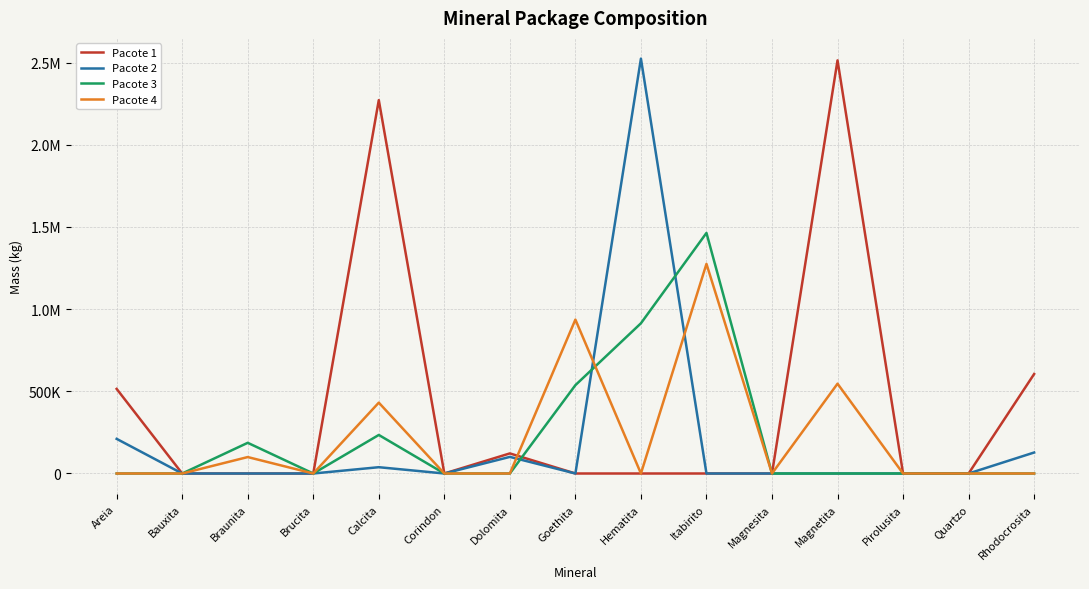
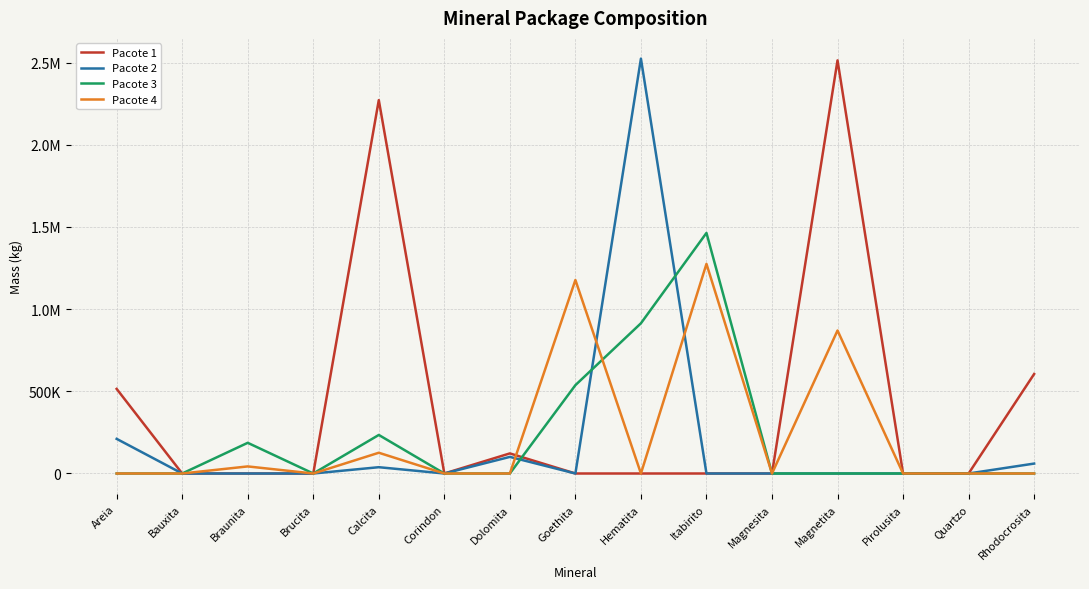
Pacote 4, Braunita: 100000 -> 40000
Pacote 4, Calcita: 430000 -> 130000
Pacote 4, Goethita: 940000 -> 1180000
Pacote 4, Magnetita: 550000 -> 870000
Pacote 2, Rhodocrosita: 130000 -> 60000
